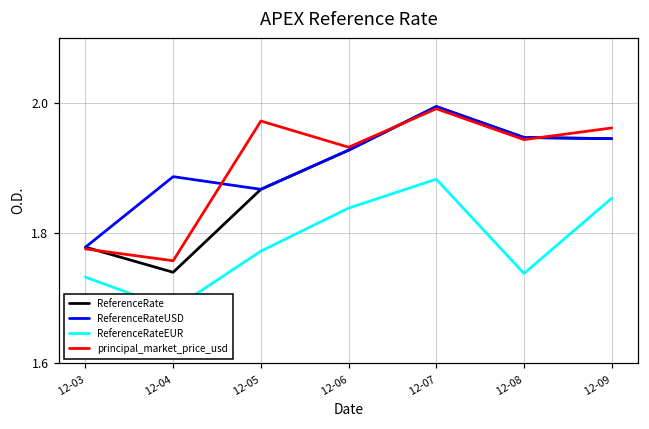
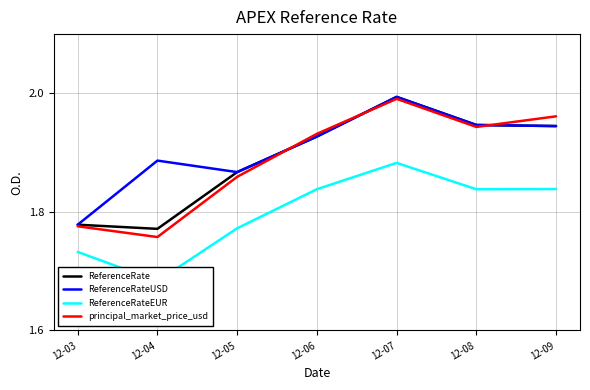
ReferenceRate, 12-04: 1.74 -> 1.77
principal_market_price_usd, 12-05: 1.97 -> 1.86
ReferenceRateEUR, 12-08: 1.74 -> 1.84
ReferenceRateEUR, 12-09: 1.85 -> 1.84
